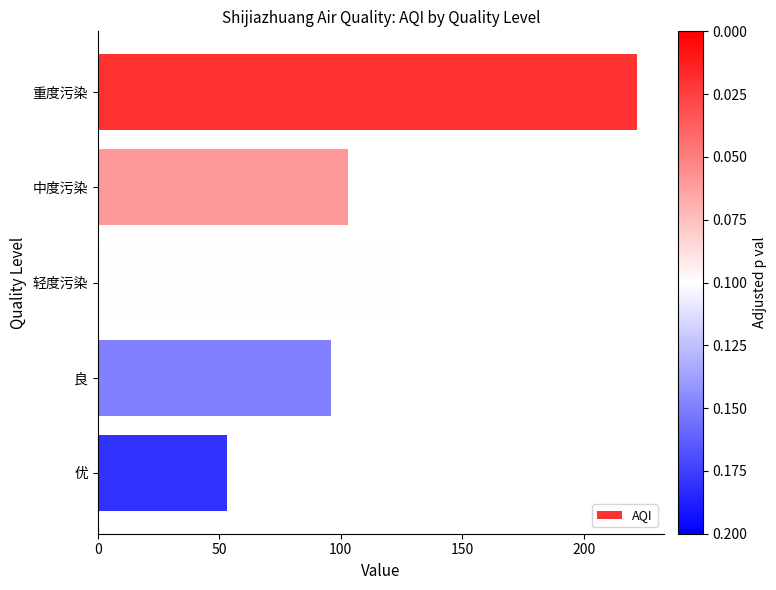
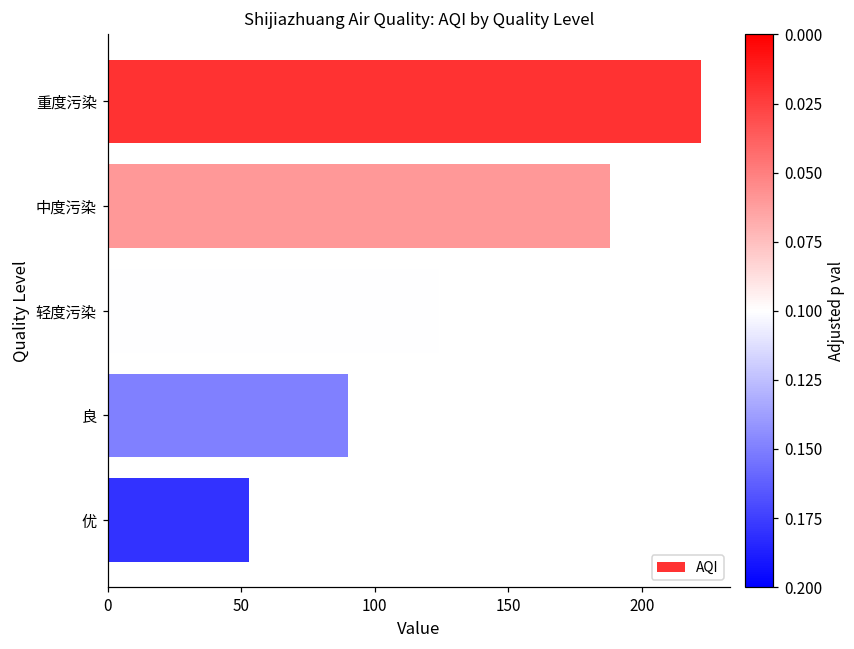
中度污染: 103 -> 188
良: 96 -> 90
